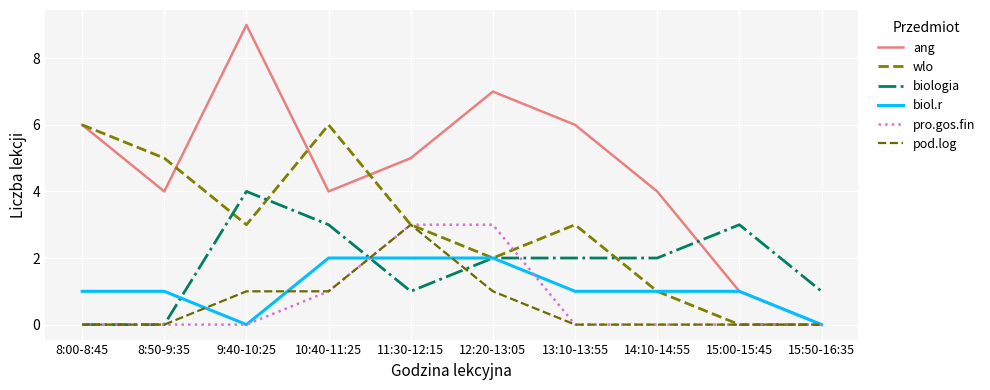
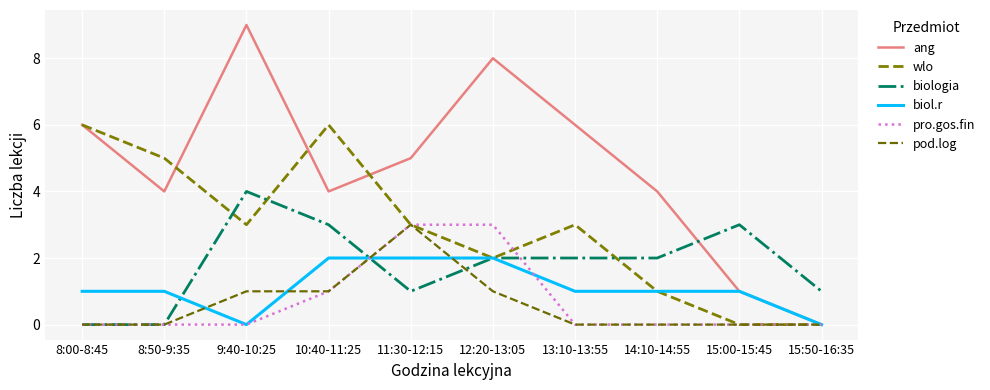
ang, 12:20-13:05: 7 -> 8
